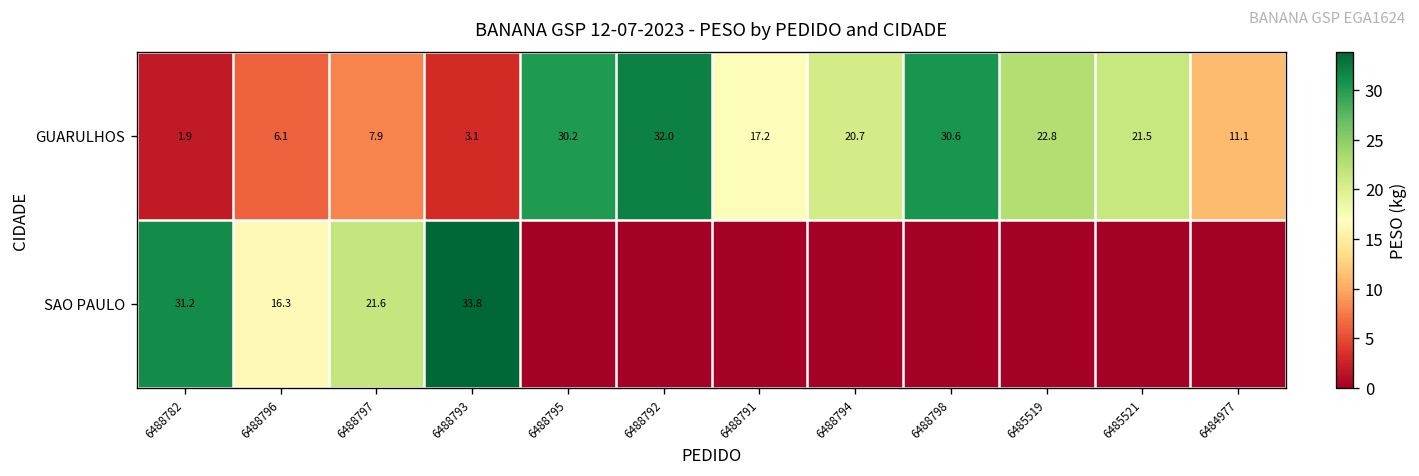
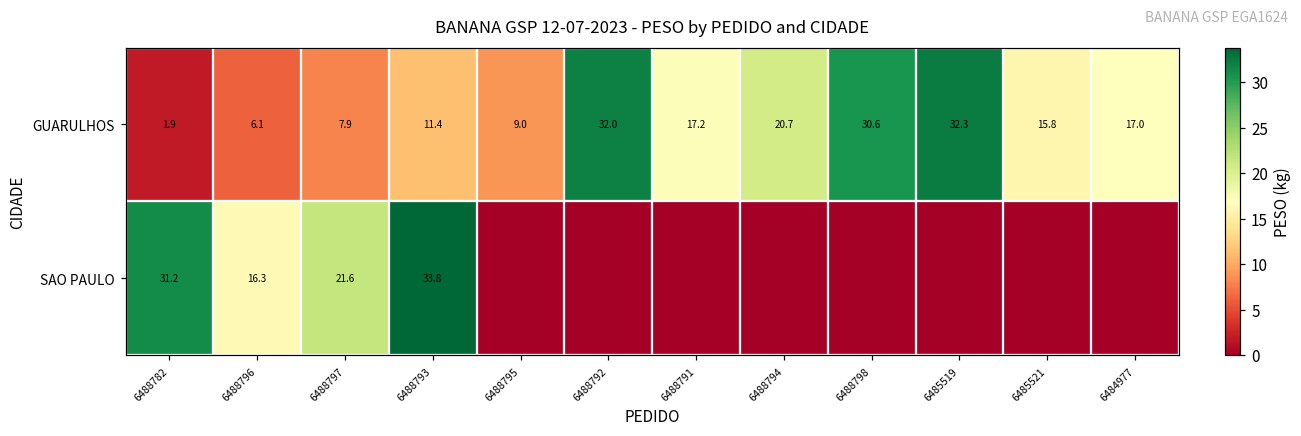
GUARULHOS, 6488793: 3.1 -> 11.4
GUARULHOS, 6488795: 30.2 -> 9.0
GUARULHOS, 6485519: 22.8 -> 32.3
GUARULHOS, 6485521: 21.5 -> 15.8
GUARULHOS, 6484977: 11.1 -> 17.0
